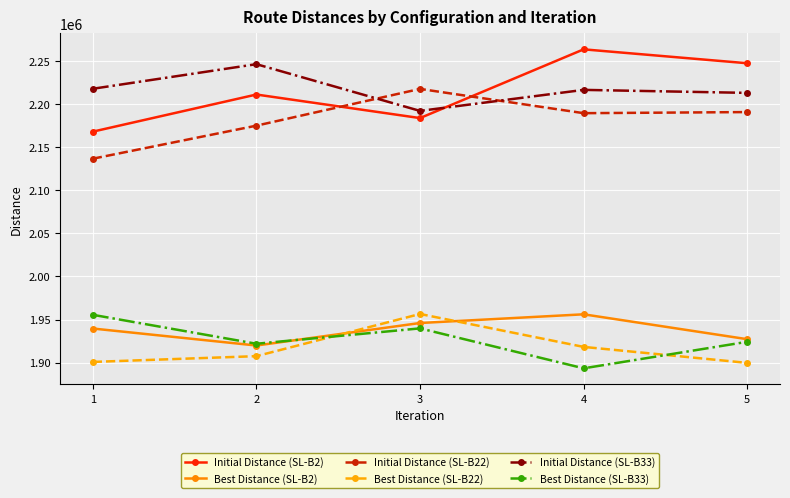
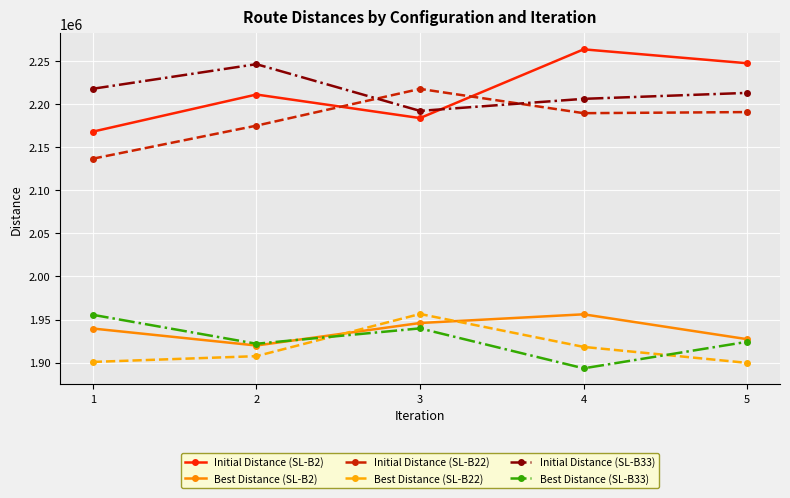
Initial Distance (SL-B33), 4: 2220000 -> 2210000
